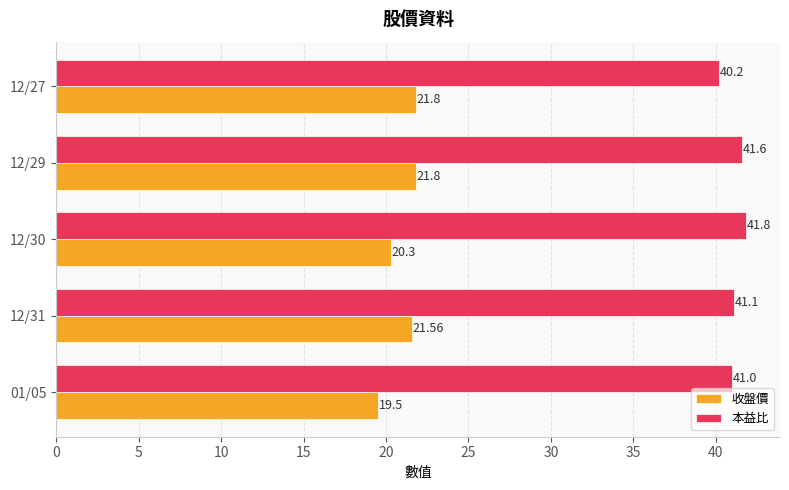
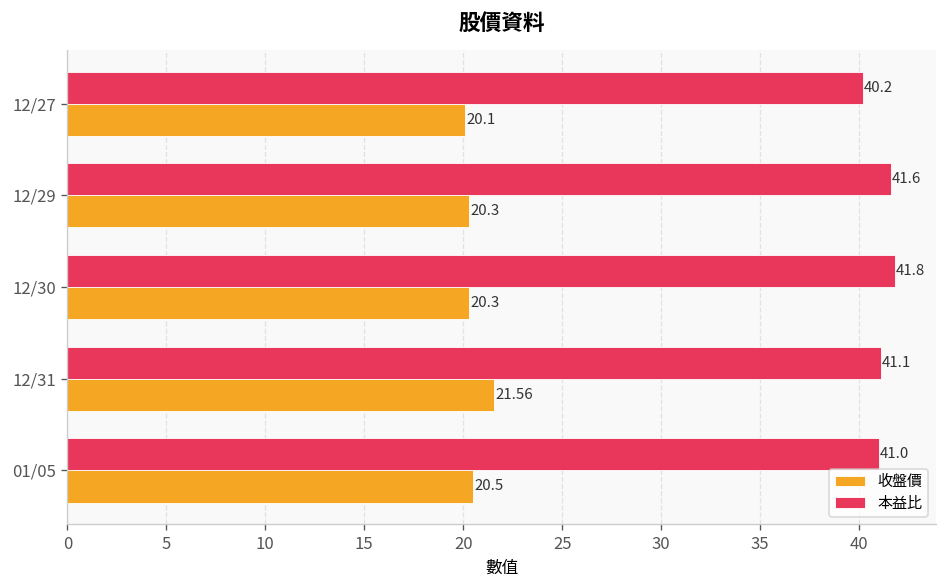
收盤價, 12/27: 21.8 -> 20.1
收盤價, 12/29: 21.8 -> 20.3
收盤價, 01/05: 19.5 -> 20.5
